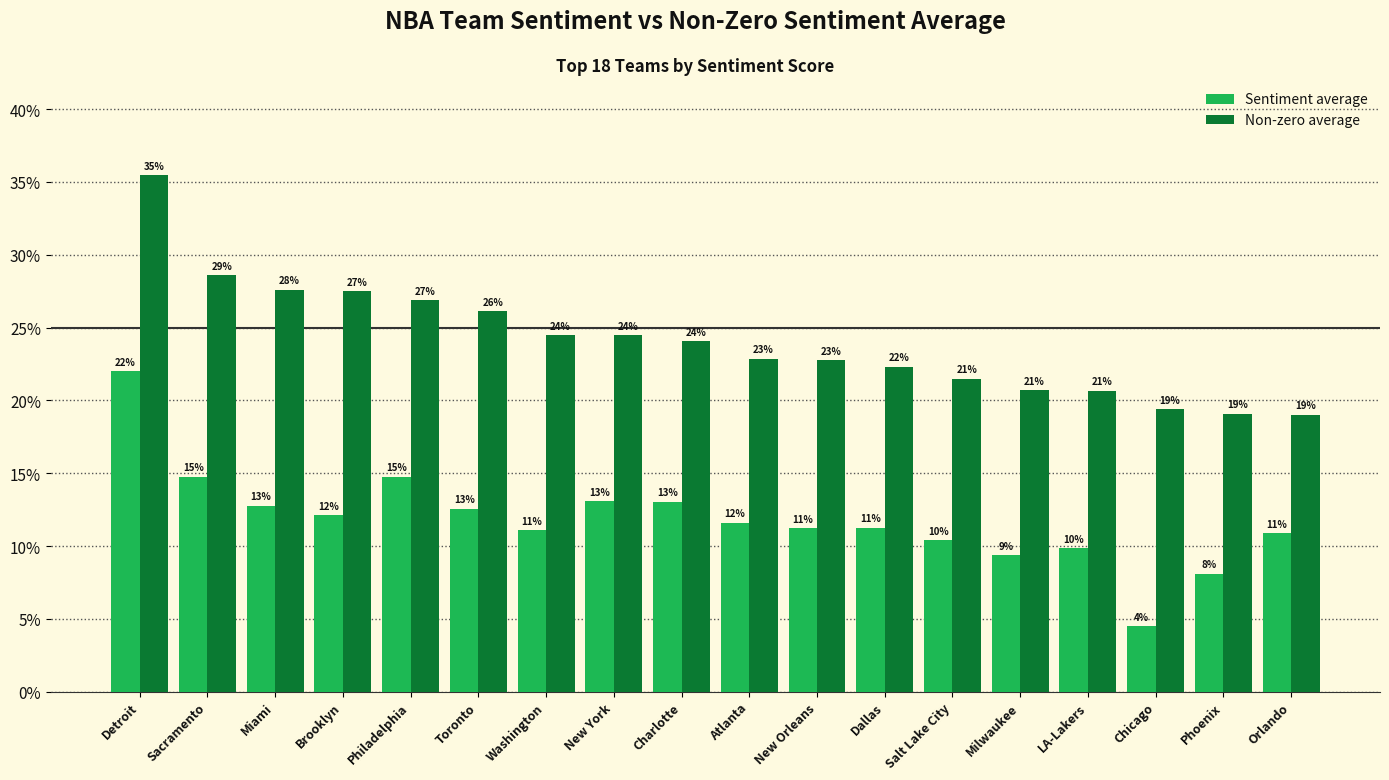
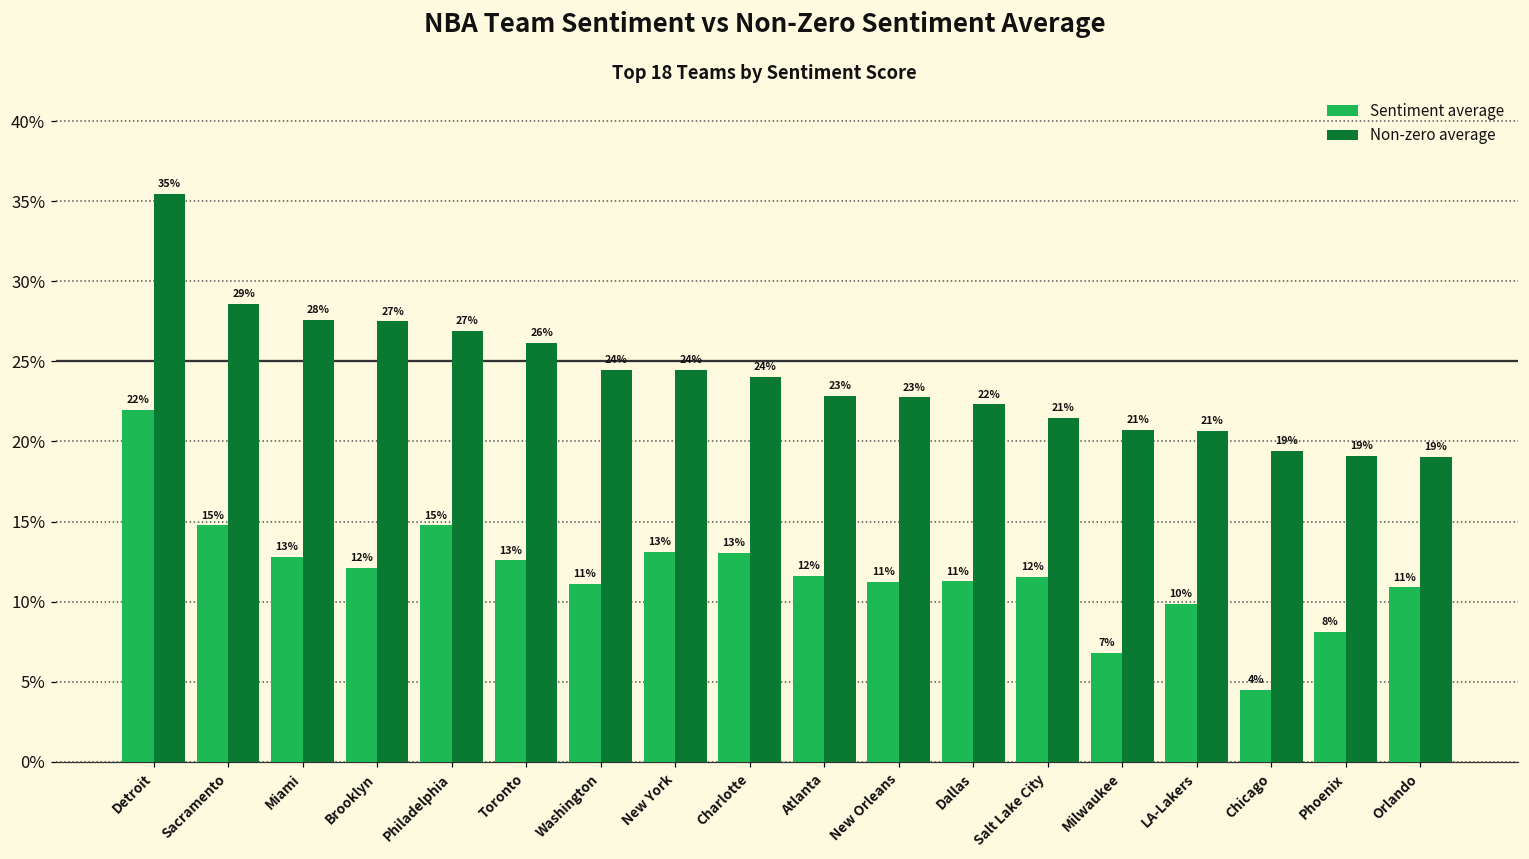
Sentiment average, Salt Lake City: 10% -> 12%
Sentiment average, Milwaukee: 9% -> 7%
